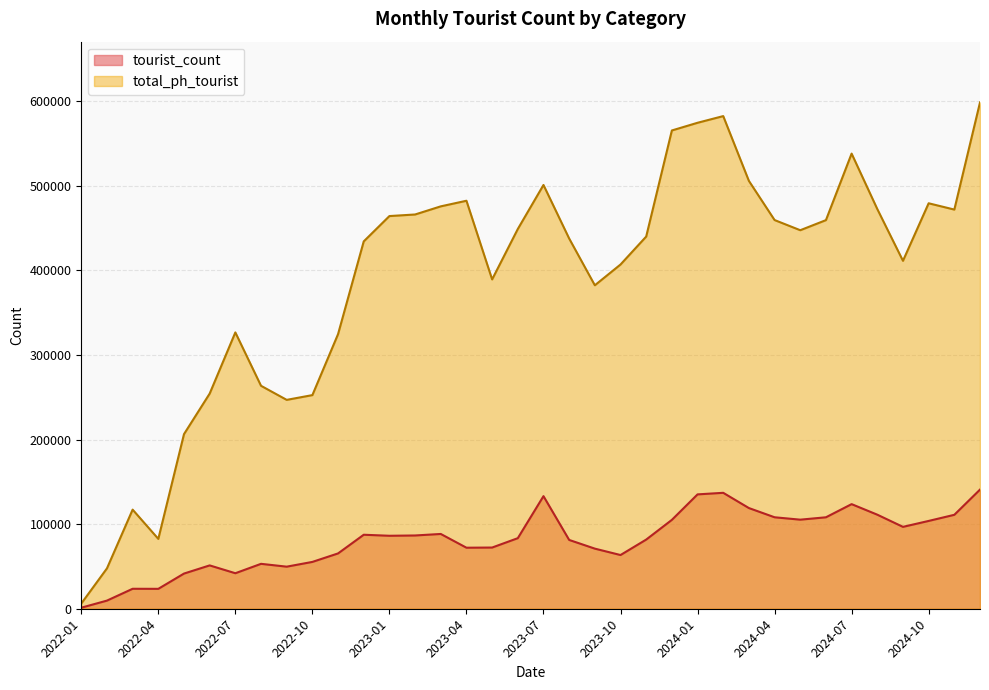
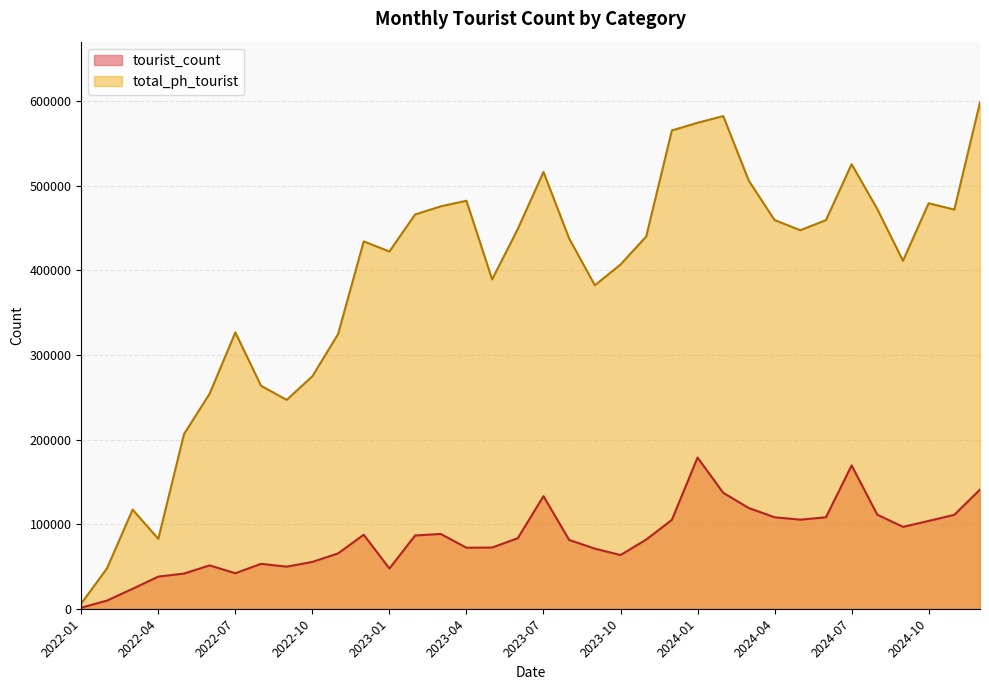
tourist_count, 2022-04: 20000 -> 40000
total_ph_tourist, 2022-10: 250000 -> 270000
tourist_count, 2023-01: 90000 -> 50000
total_ph_tourist, 2023-01: 460000 -> 420000
total_ph_tourist, 2023-07: 500000 -> 520000
tourist_count, 2024-01: 140000 -> 180000
tourist_count, 2024-07: 120000 -> 170000
total_ph_tourist, 2024-07: 540000 -> 530000
